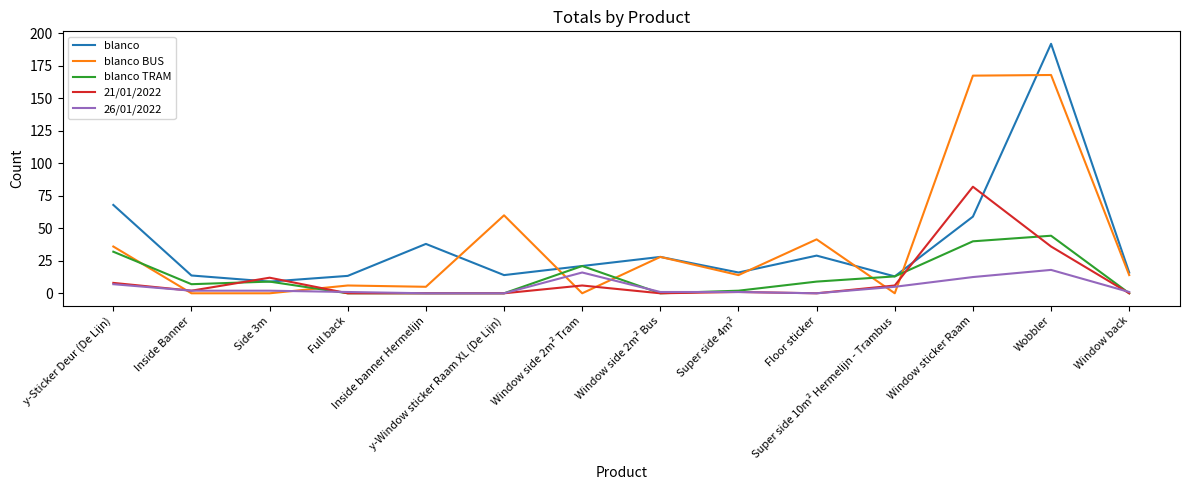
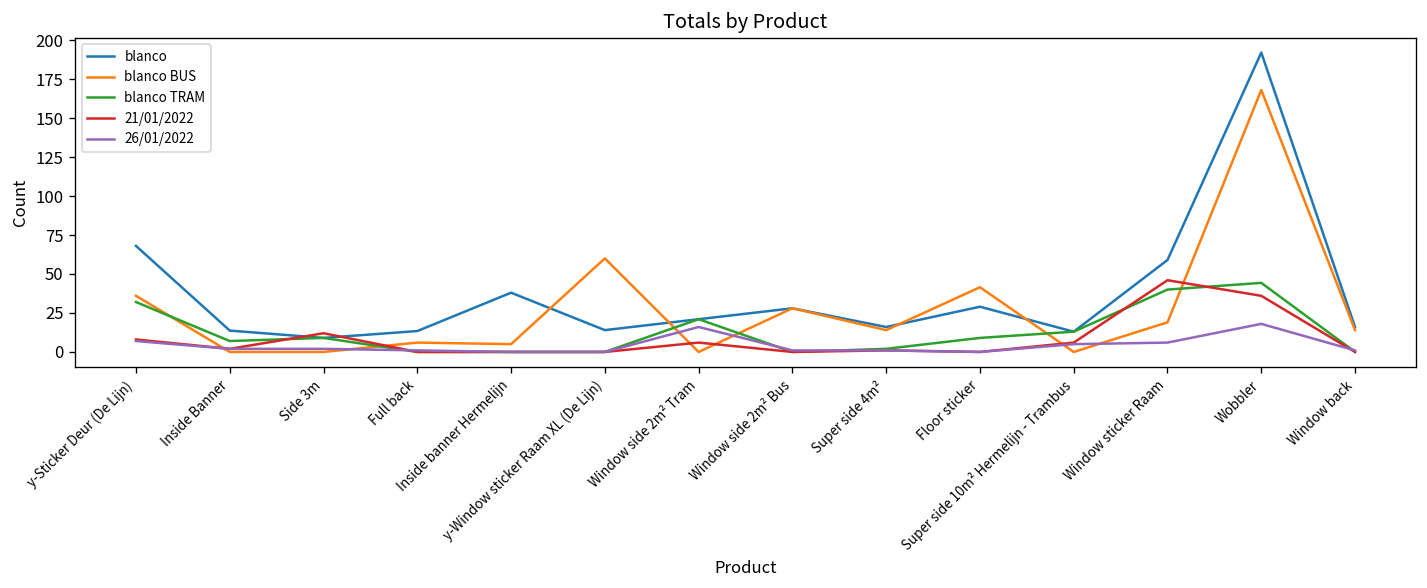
blanco BUS, Window sticker Raam: 168 -> 19
21/01/2022, Window sticker Raam: 82 -> 46
26/01/2022, Window sticker Raam: 13 -> 6
